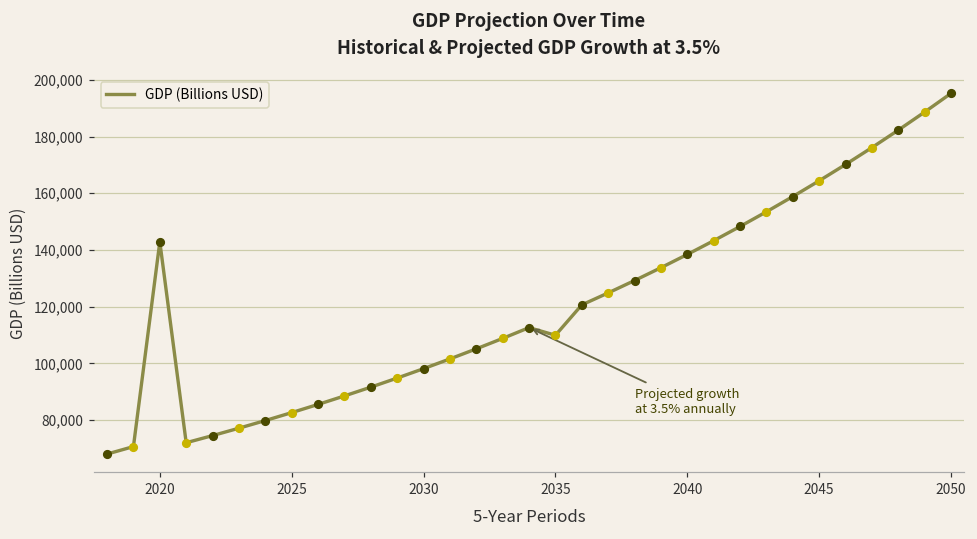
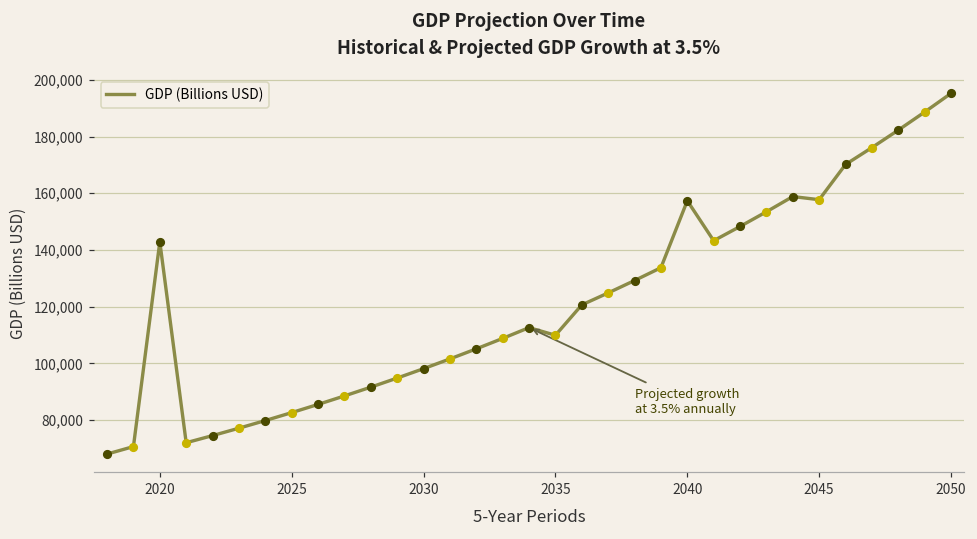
GDP (Billions USD), 2040: 138,000 -> 157,000
GDP (Billions USD), 2045: 164,000 -> 158,000
